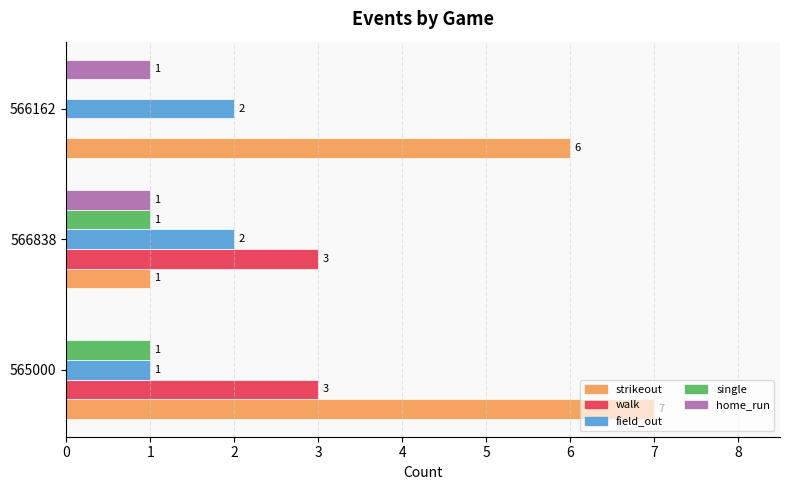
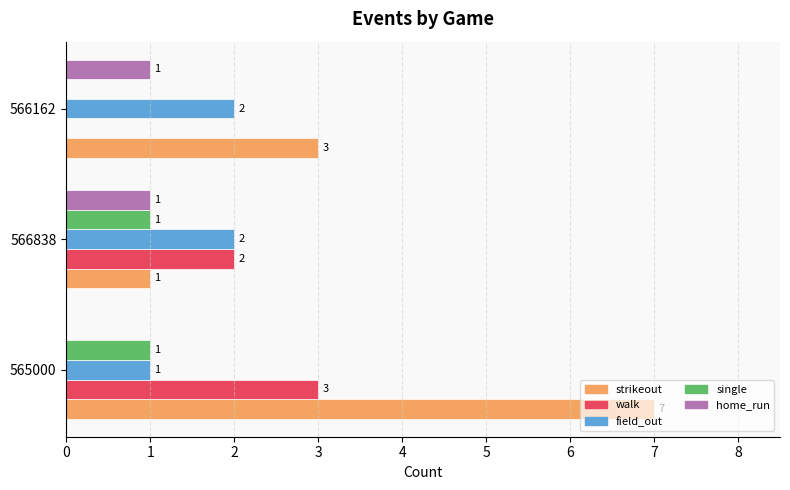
strikeout, 566162: 6 -> 3
walk, 566838: 3 -> 2
